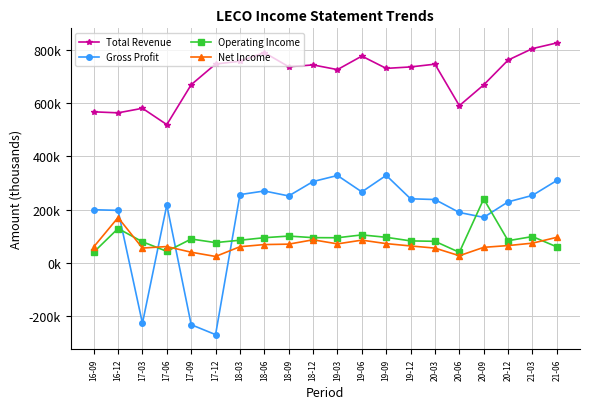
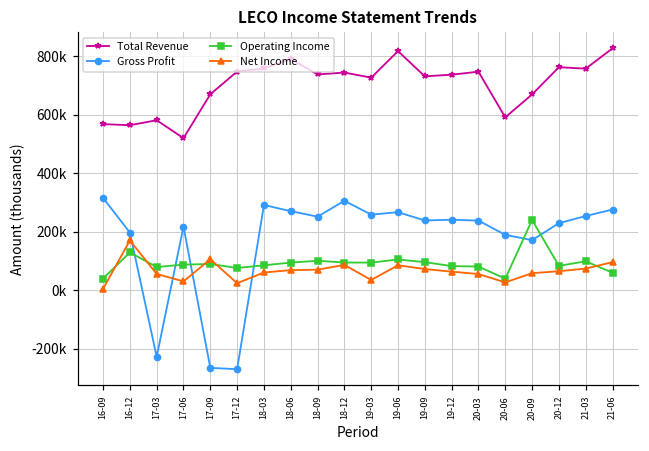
Gross Profit, 16-09: 200000 -> 320000
Net Income, 16-09: 60000 -> 0
Operating Income, 17-06: 40000 -> 90000
Net Income, 17-06: 60000 -> 30000
Gross Profit, 17-09: -230000 -> -260000
Net Income, 17-09: 40000 -> 110000
Gross Profit, 18-03: 260000 -> 290000
Gross Profit, 19-03: 330000 -> 260000
Net Income, 19-03: 70000 -> 40000
Total Revenue, 19-06: 780000 -> 820000
Gross Profit, 19-09: 330000 -> 240000
Total Revenue, 21-03: 810000 -> 760000
Gross Profit, 21-06: 310000 -> 280000
